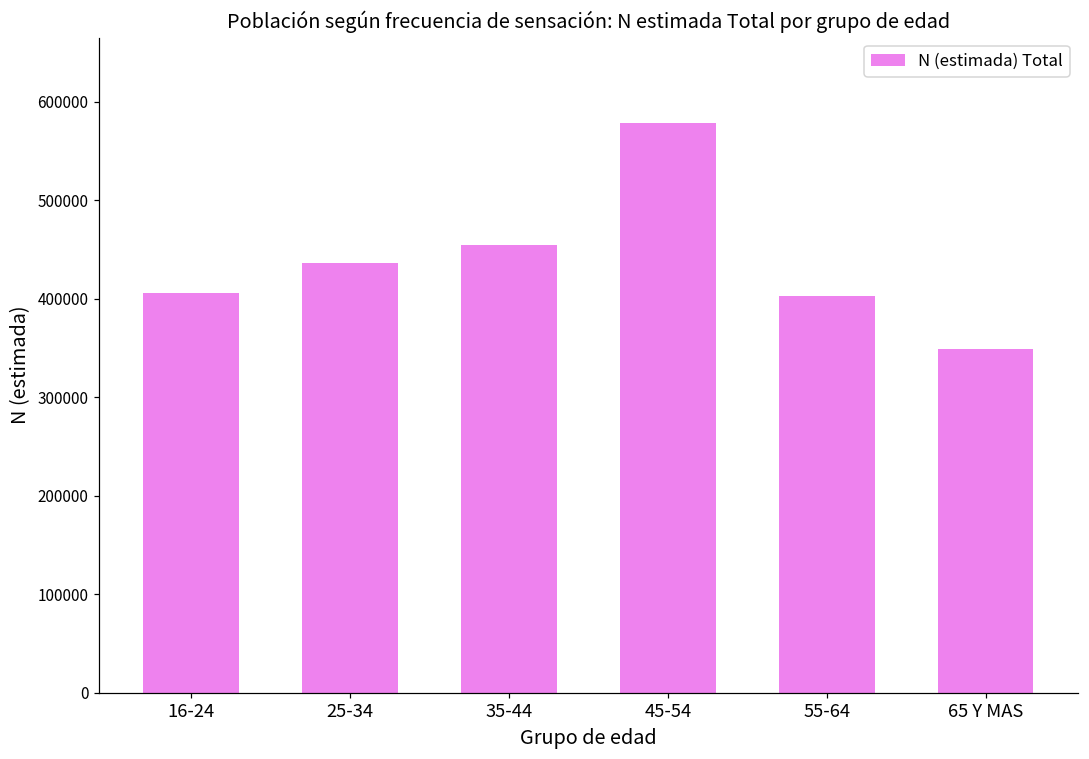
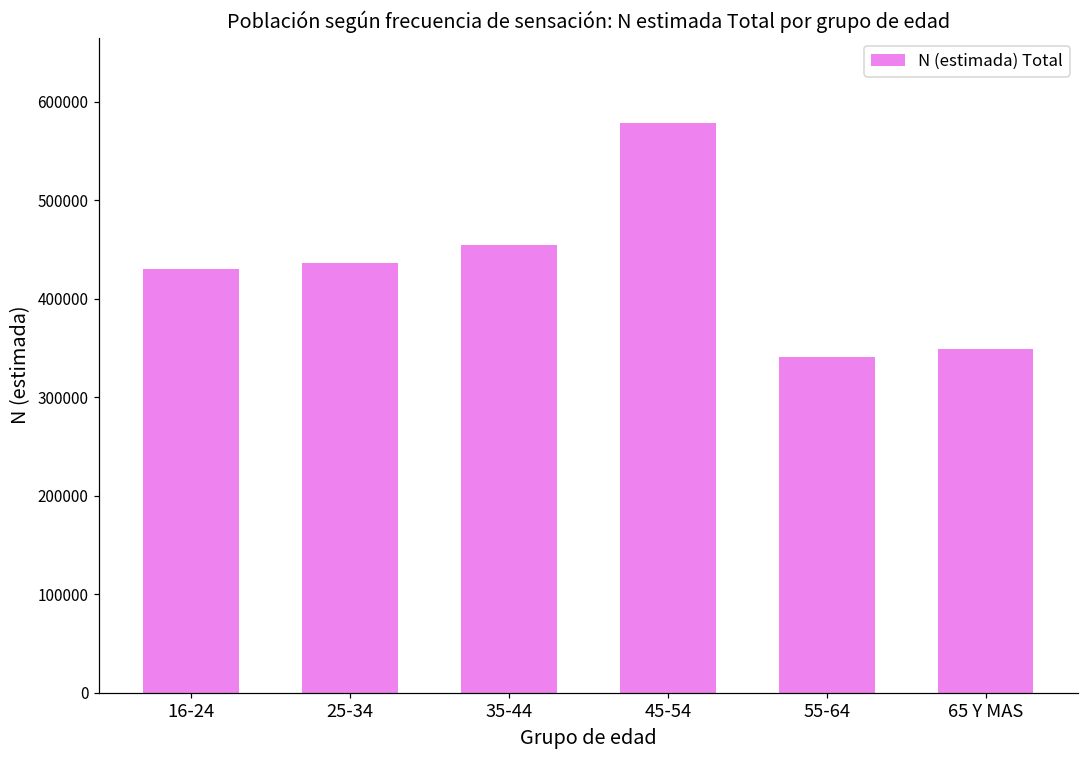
16-24: 410000 -> 430000
55-64: 400000 -> 340000
